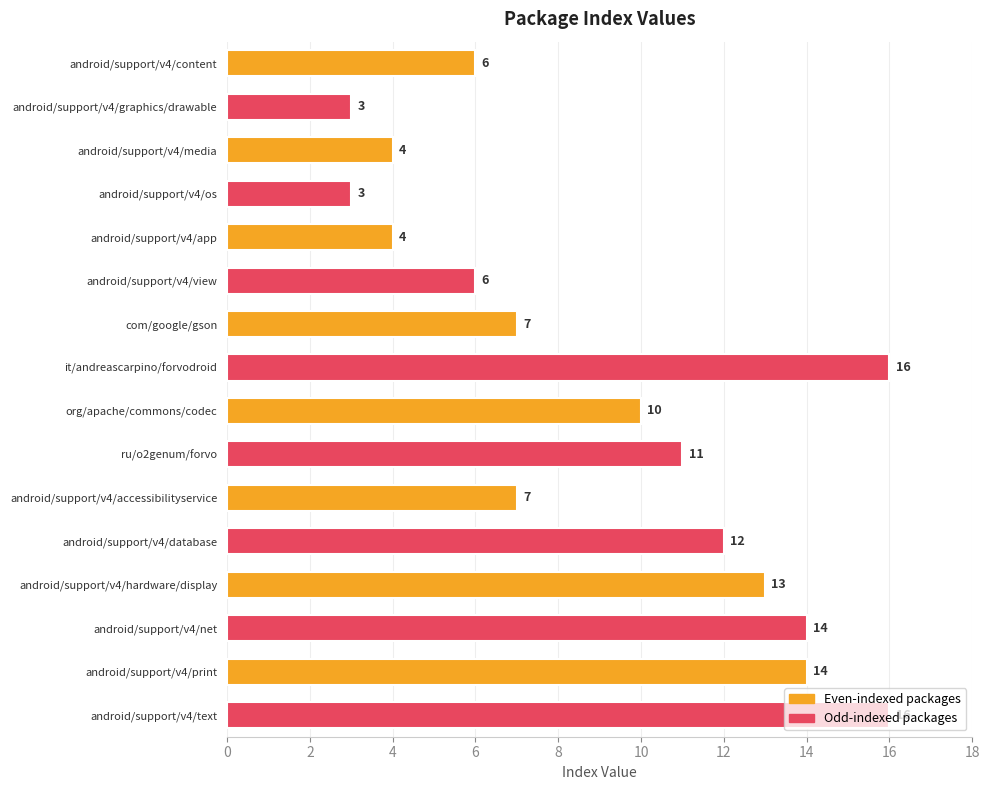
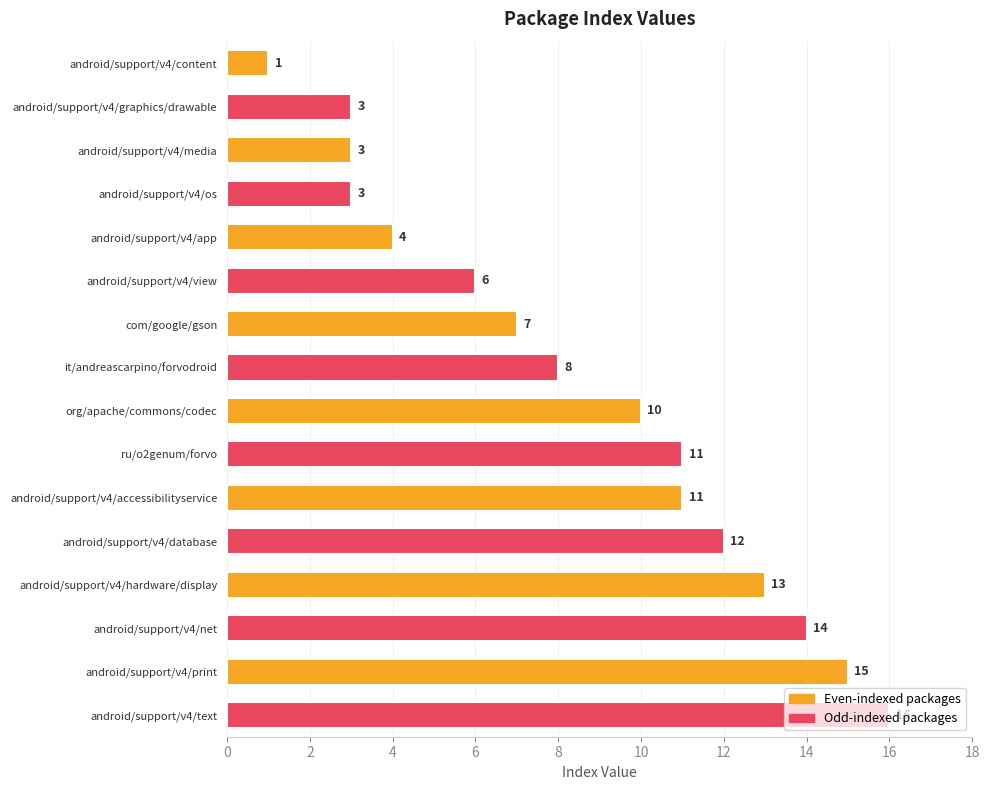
android/support/v4/content: 6 -> 1
android/support/v4/media: 4 -> 3
it/andreascarpino/forvodroid: 16 -> 8
android/support/v4/accessibilityservice: 7 -> 11
android/support/v4/print: 14 -> 15
